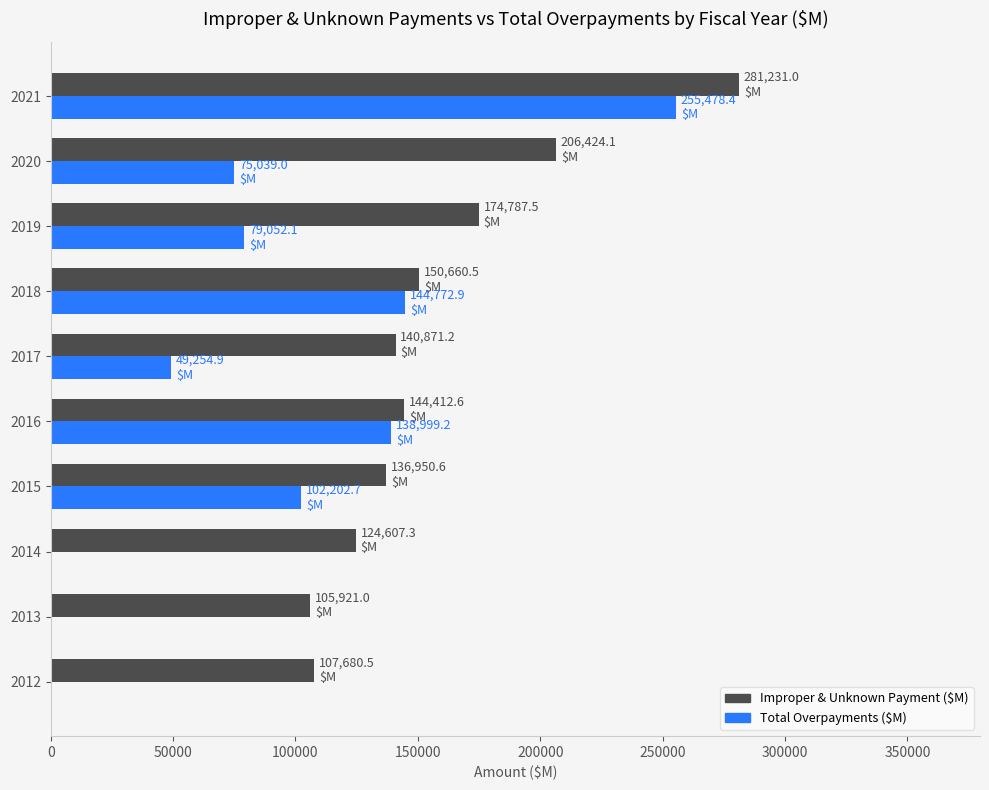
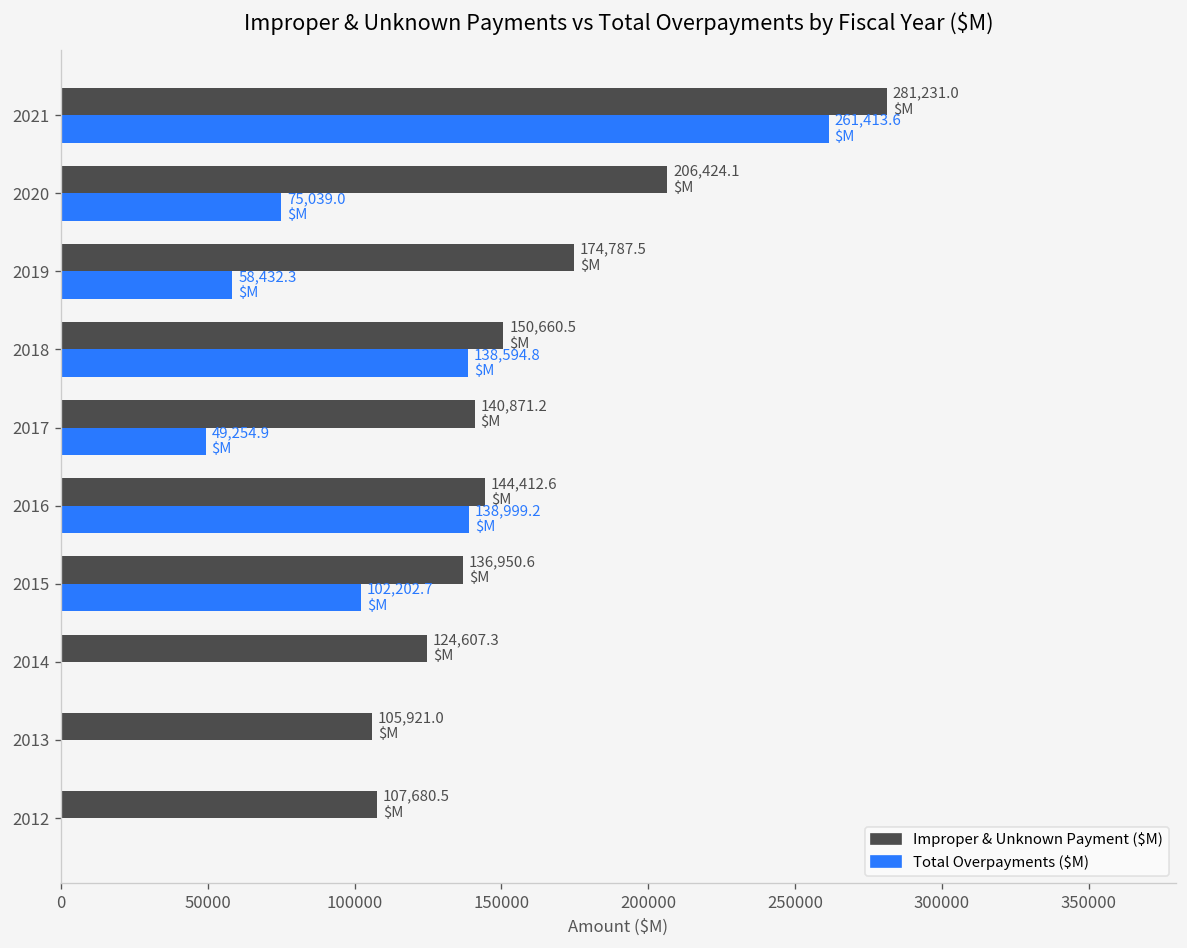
Total Overpayments ($M), 2021: 255,478.4 -> 261,413.6
Total Overpayments ($M), 2019: 79,052.1 -> 58,432.3
Total Overpayments ($M), 2018: 144,772.9 -> 138,594.8
